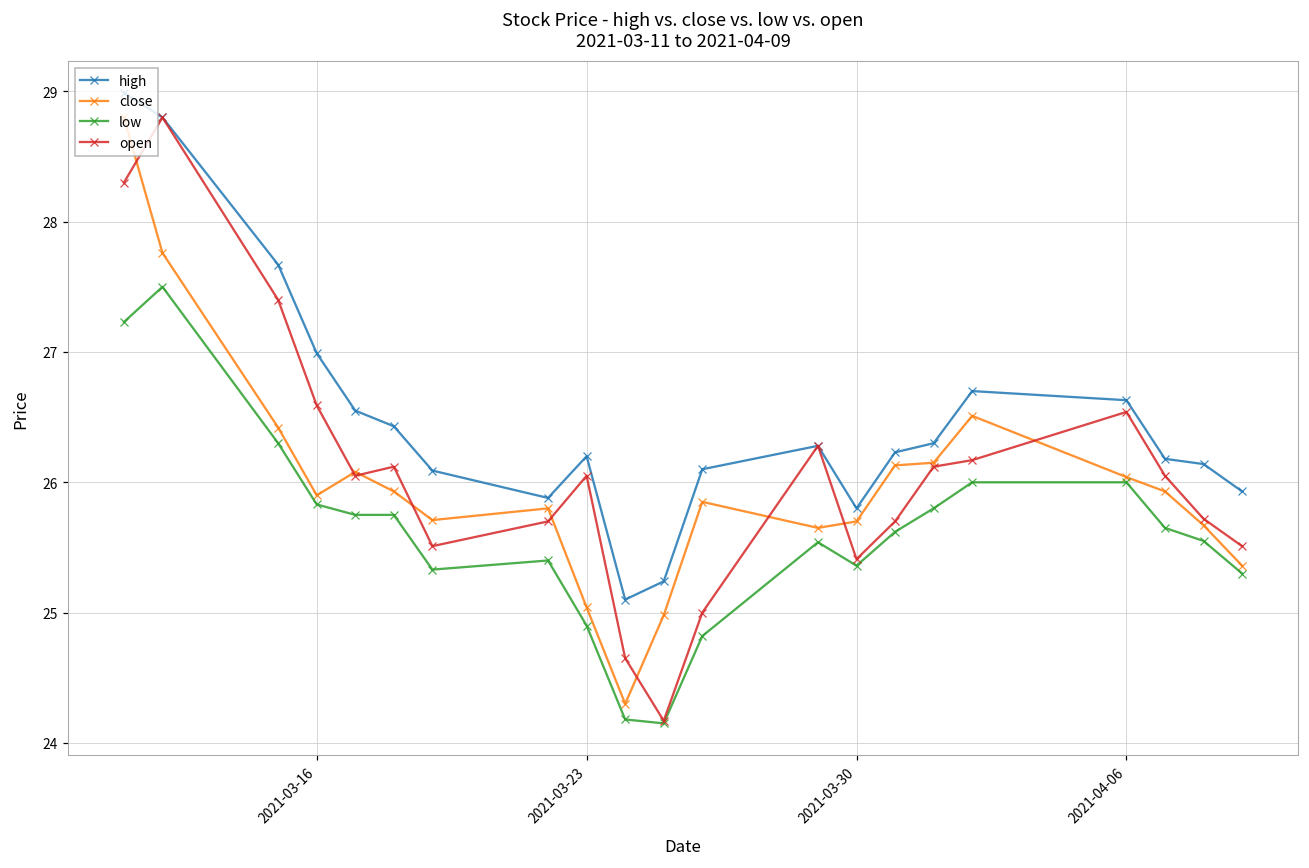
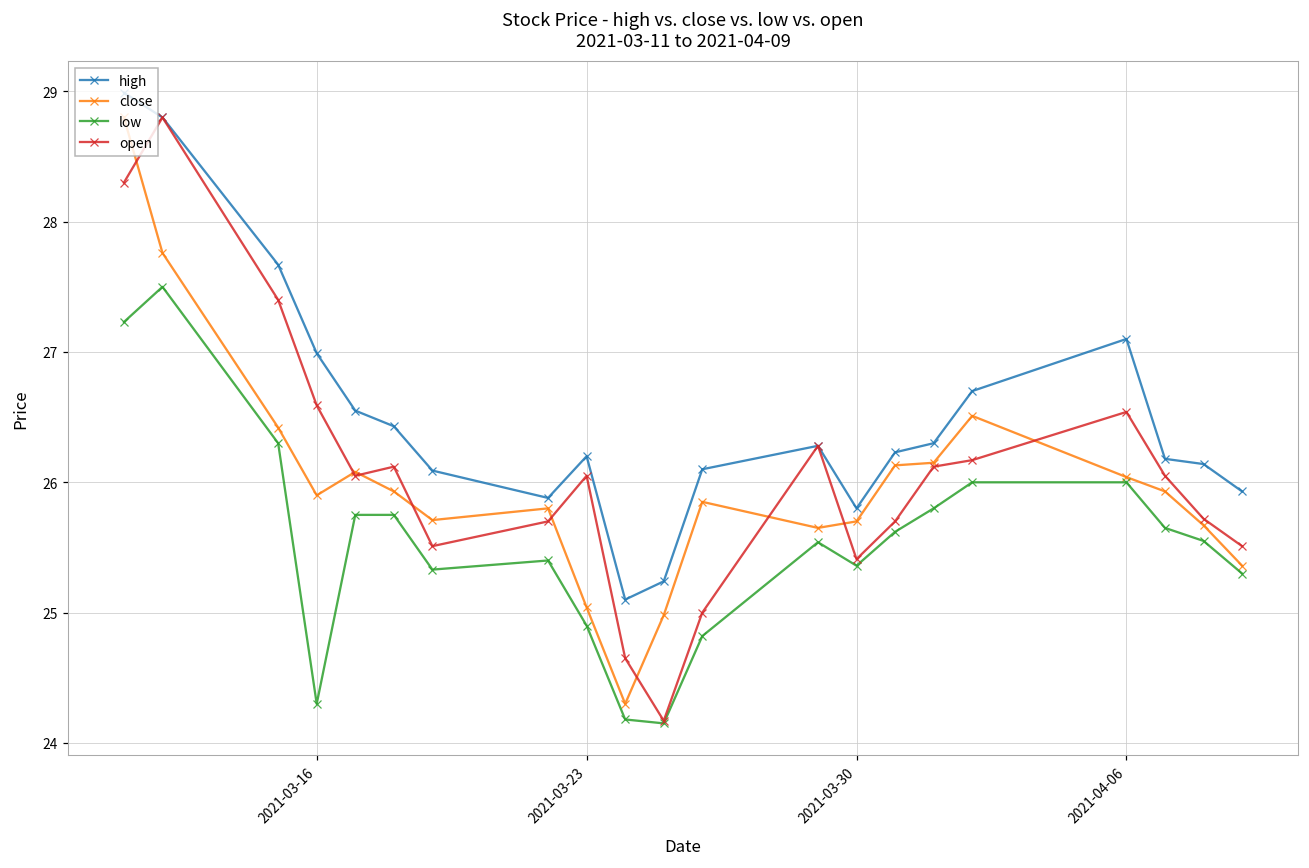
low, 2021-03-16: 25.83 -> 24.30
high, 2021-04-06: 26.63 -> 27.10
